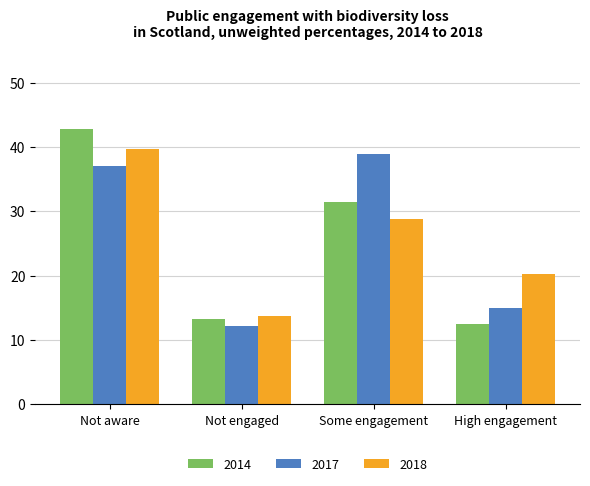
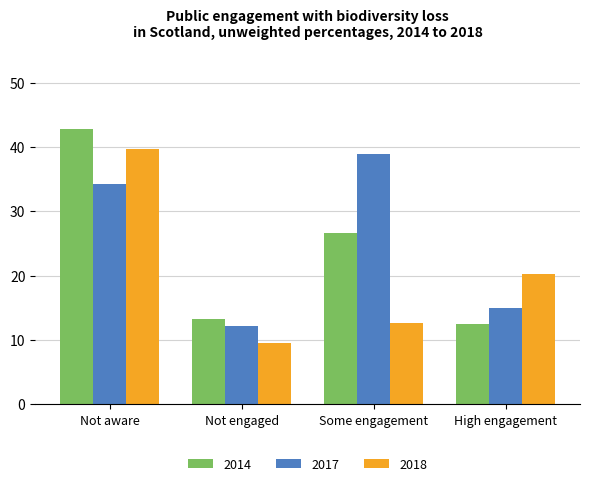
2017, Not aware: 37 -> 34
2018, Not engaged: 14 -> 10
2014, Some engagement: 32 -> 27
2018, Some engagement: 29 -> 13
